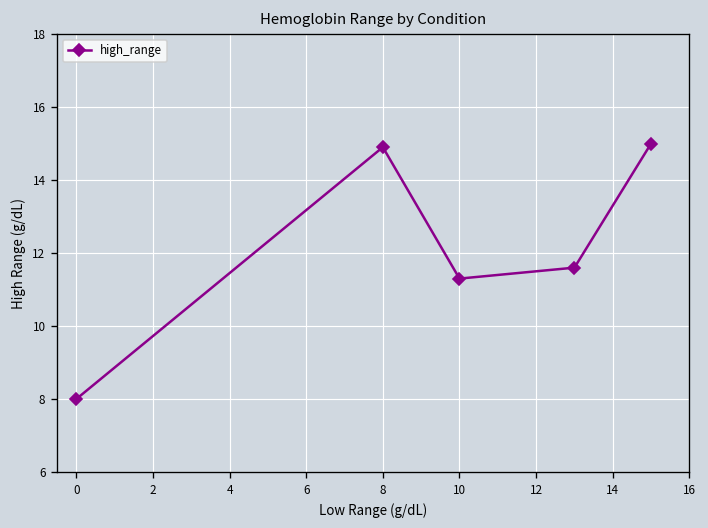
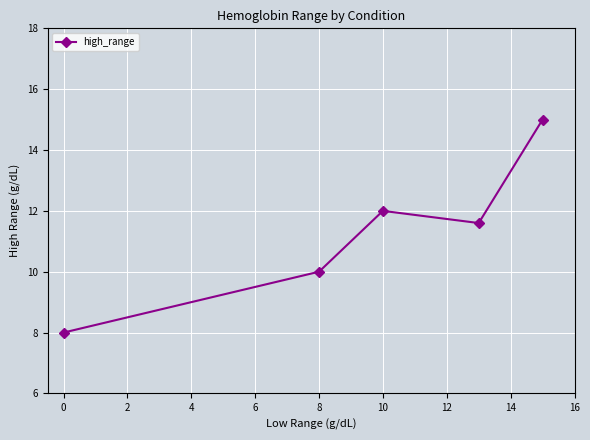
8: 14.9 -> 10.0
10: 11.3 -> 12.0
